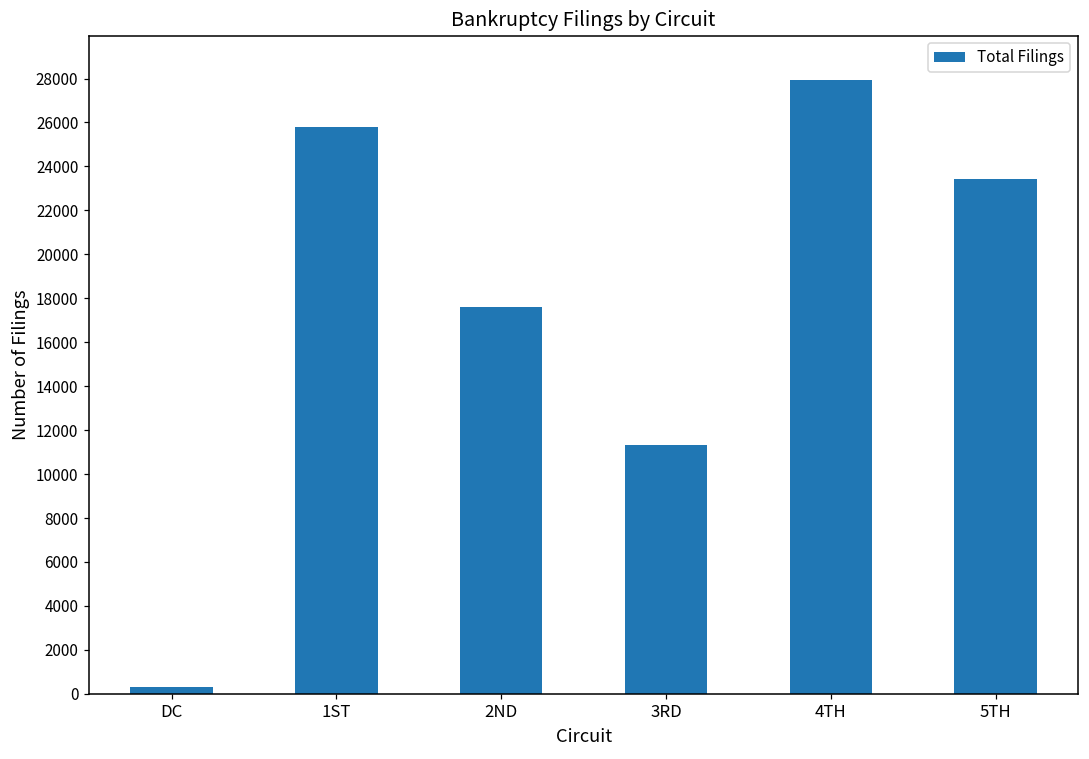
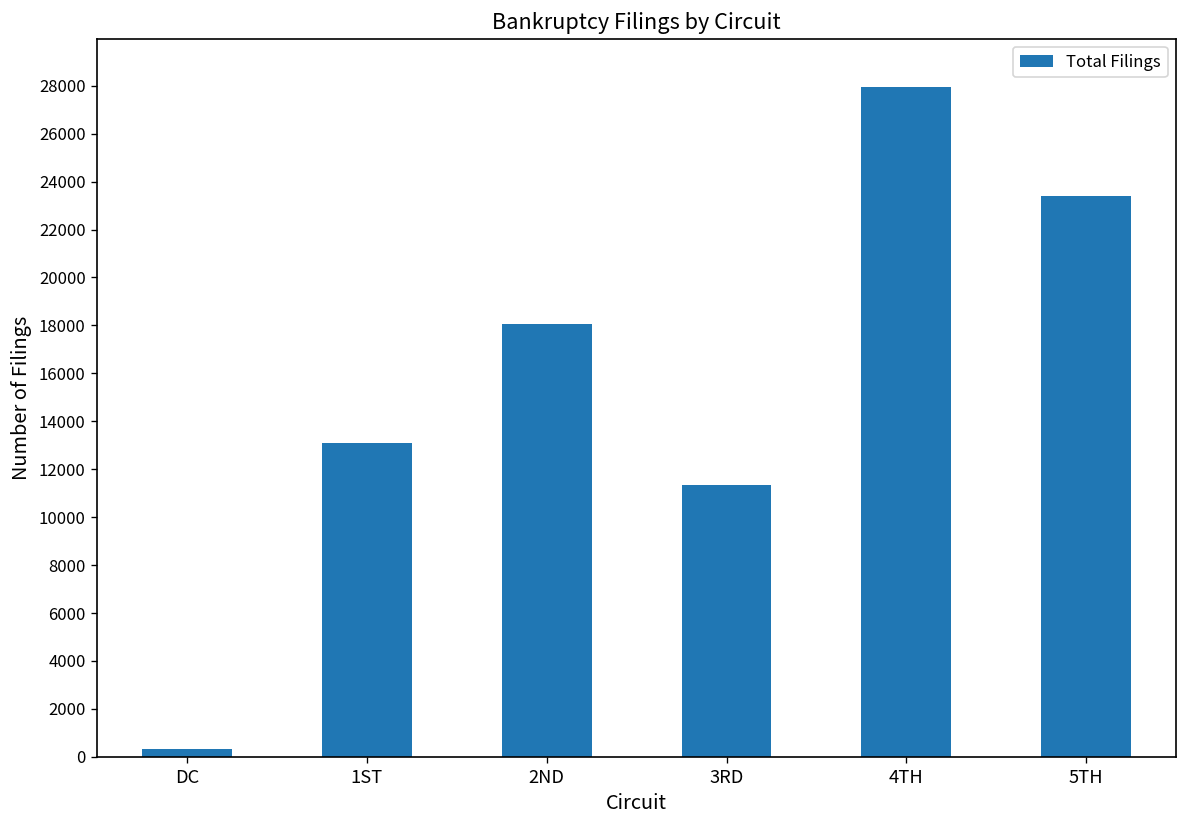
1ST: 25800 -> 13100
2ND: 17600 -> 18100
